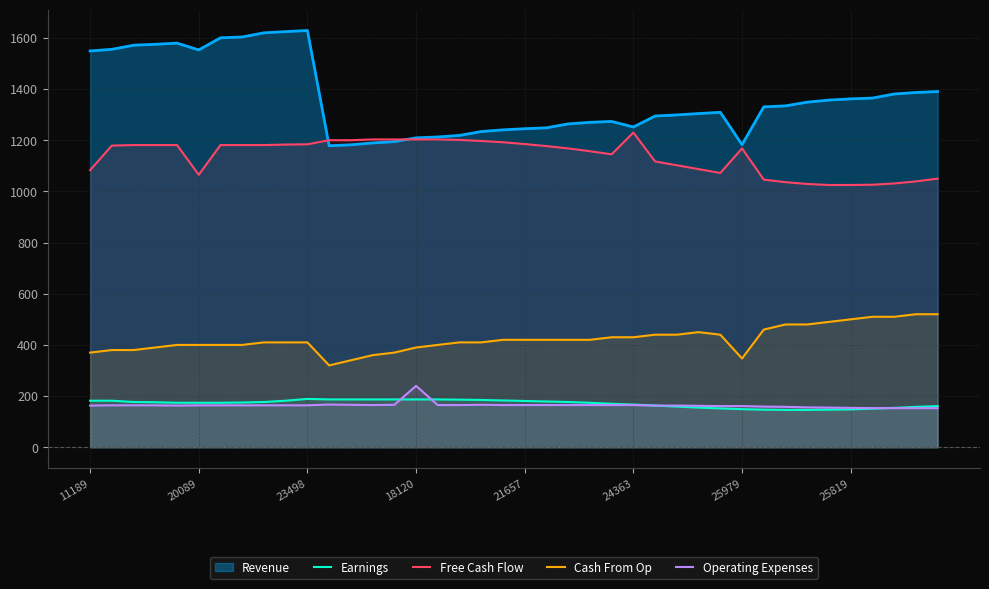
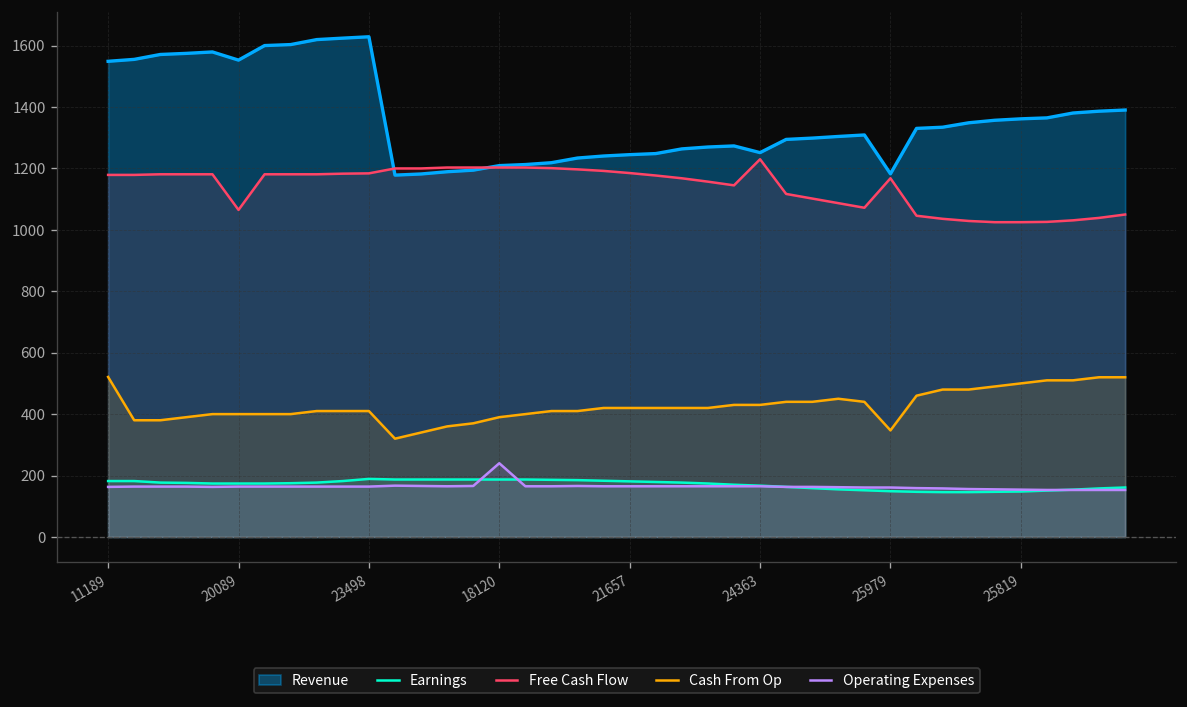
Free Cash Flow, 11189: 1080 -> 1180
Cash From Op, 11189: 370 -> 520
